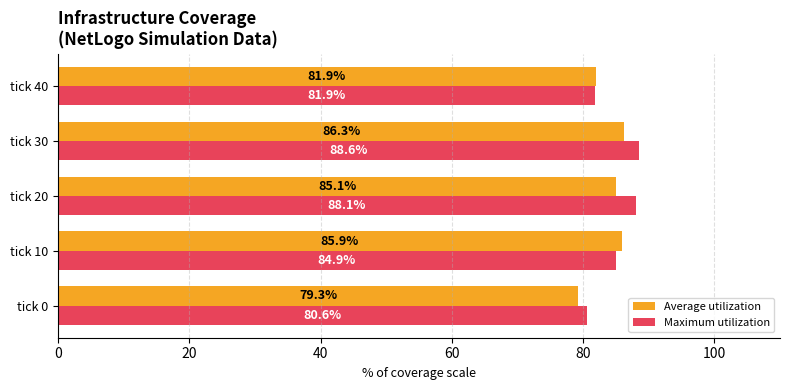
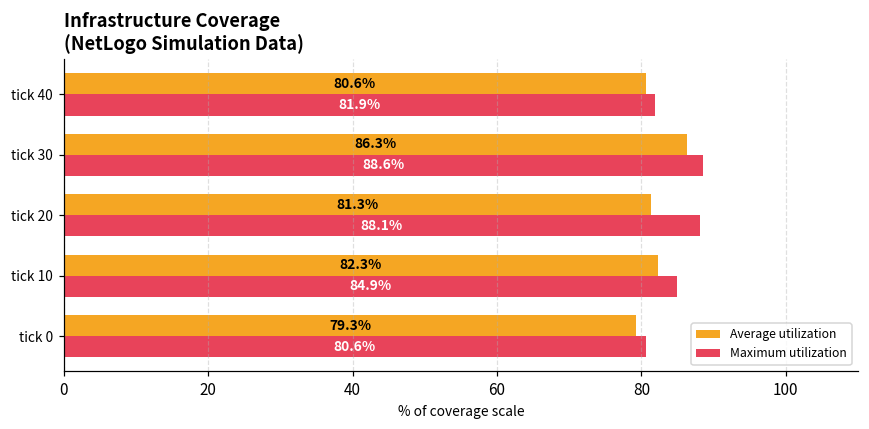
Average utilization, tick 40: 81.9% -> 80.6%
Average utilization, tick 20: 85.1% -> 81.3%
Average utilization, tick 10: 85.9% -> 82.3%
